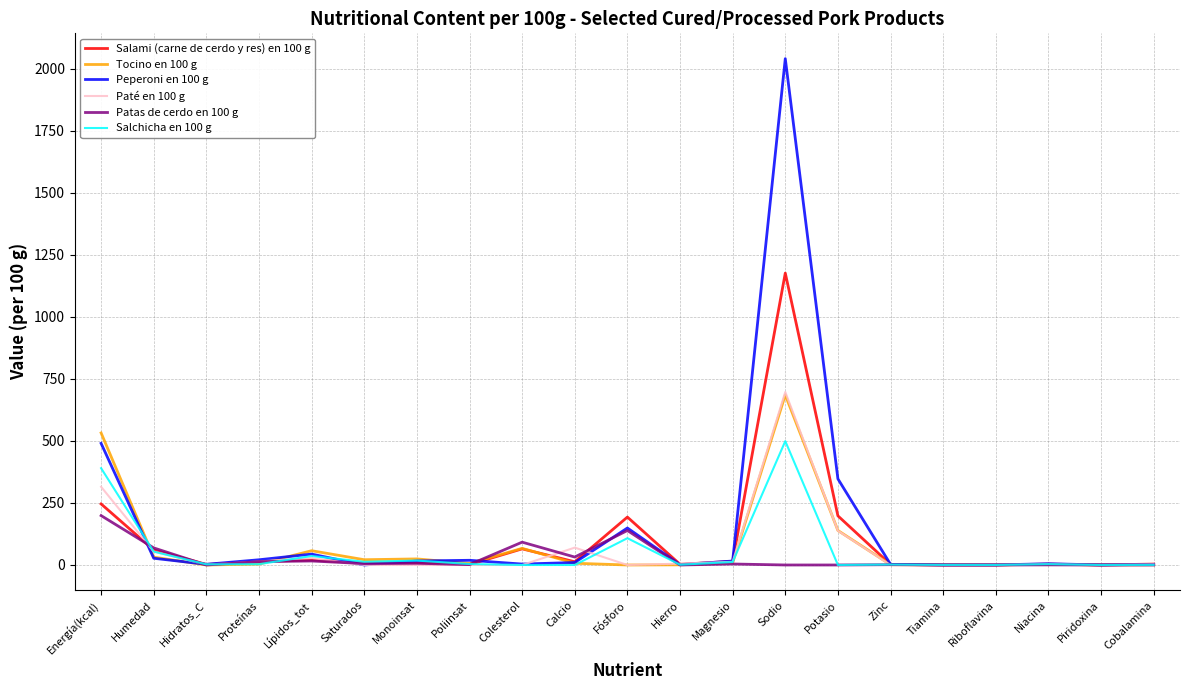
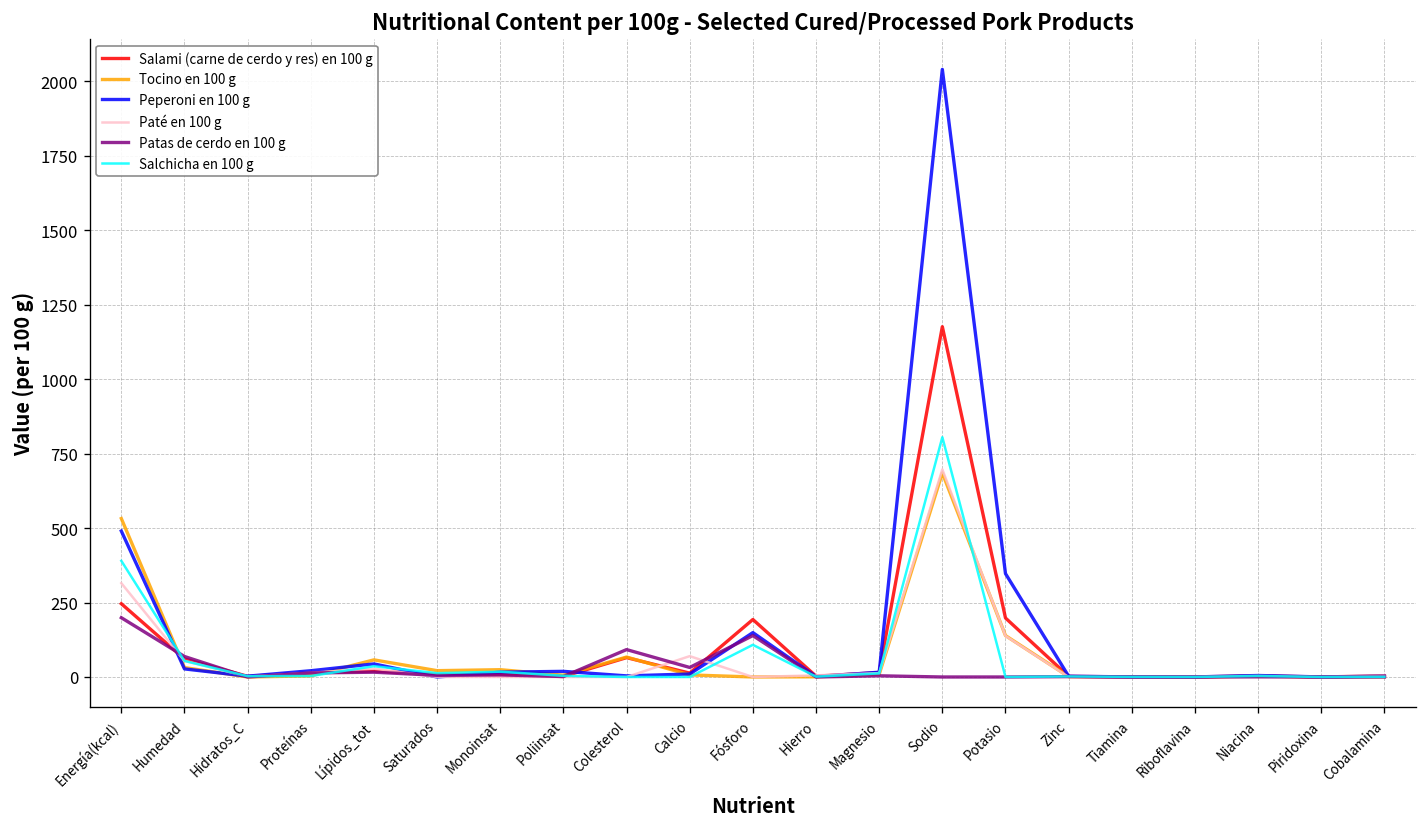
Salchicha en 100 g, Sodio: 500 -> 810
